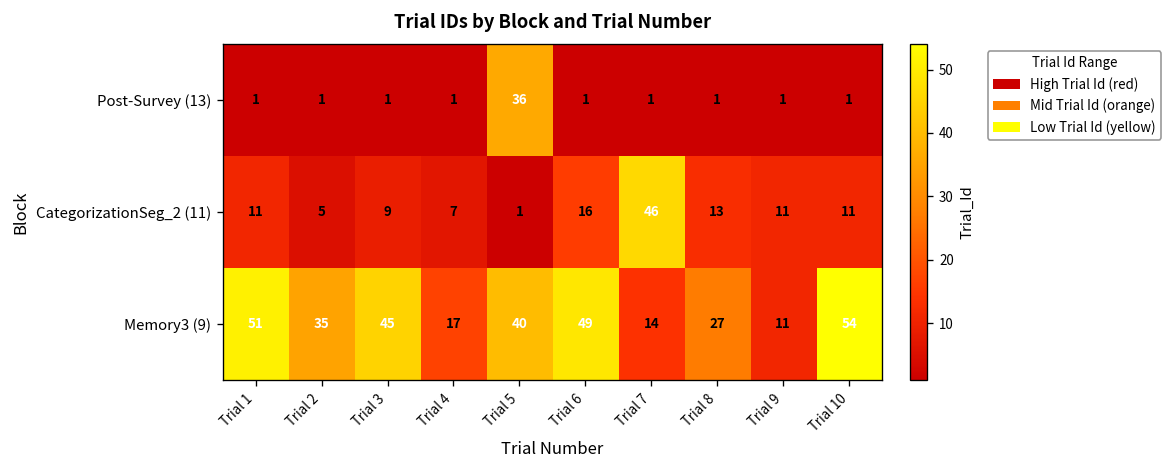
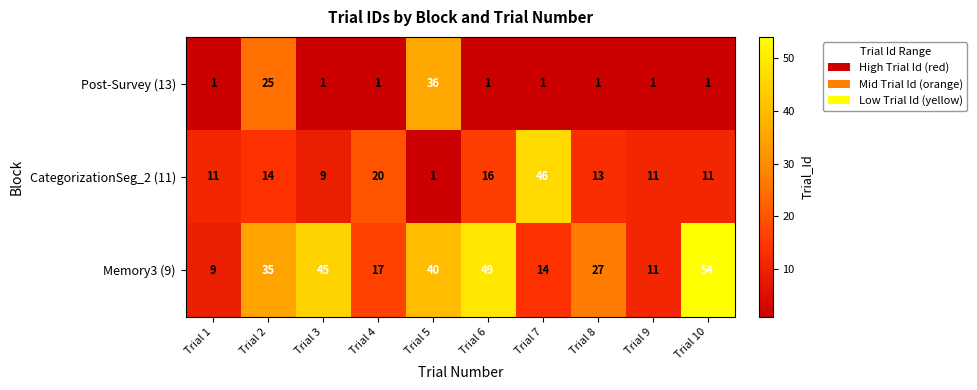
Post-Survey (13), Trial 2: 1 -> 25
CategorizationSeg_2 (11), Trial 2: 5 -> 14
CategorizationSeg_2 (11), Trial 4: 7 -> 20
Memory3 (9), Trial 1: 51 -> 9
